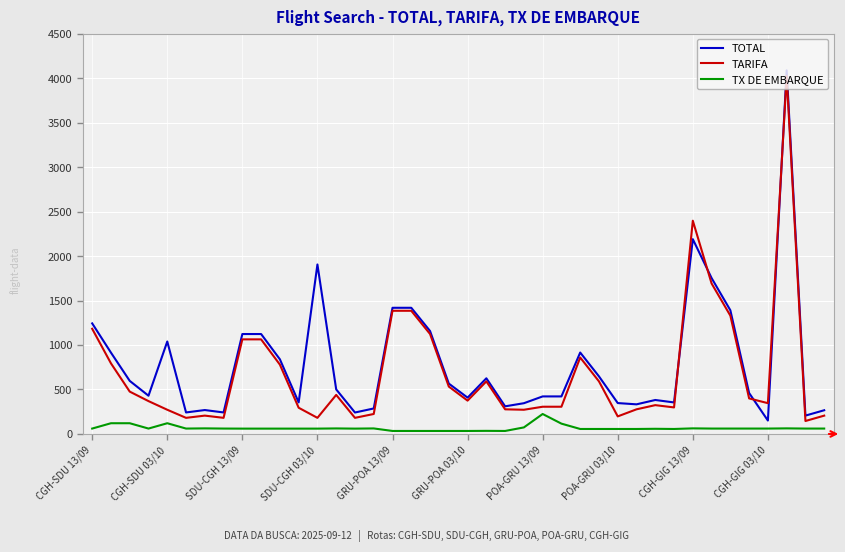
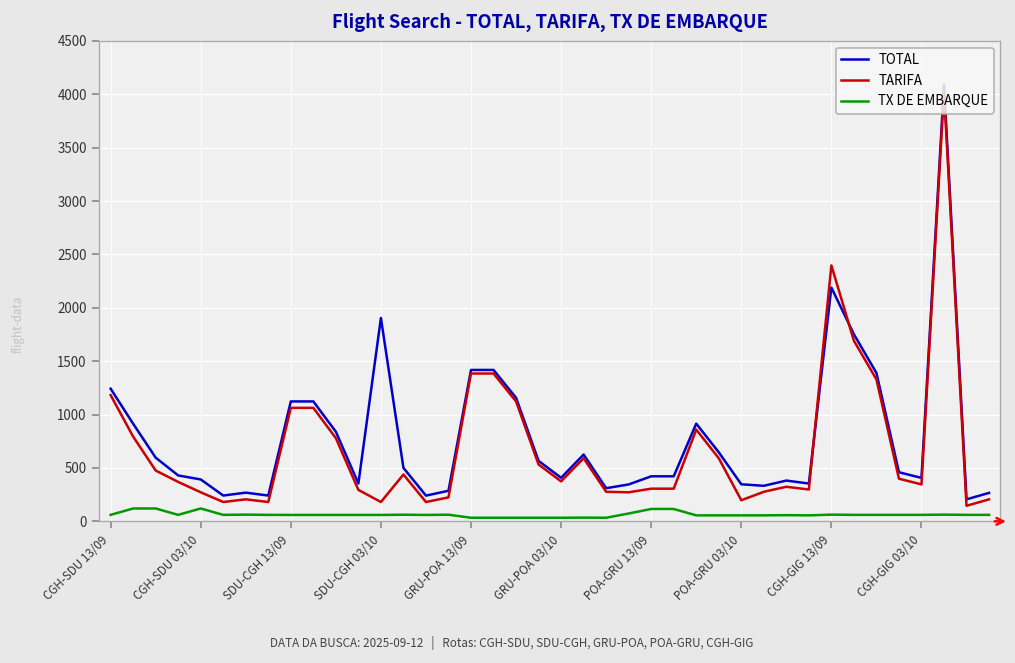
TOTAL, CGH-SDU 03/10: 1000 -> 400
TX DE EMBARQUE, POA-GRU 13/09: 200 -> 100
TOTAL, CGH-GIG 03/10: 200 -> 400
